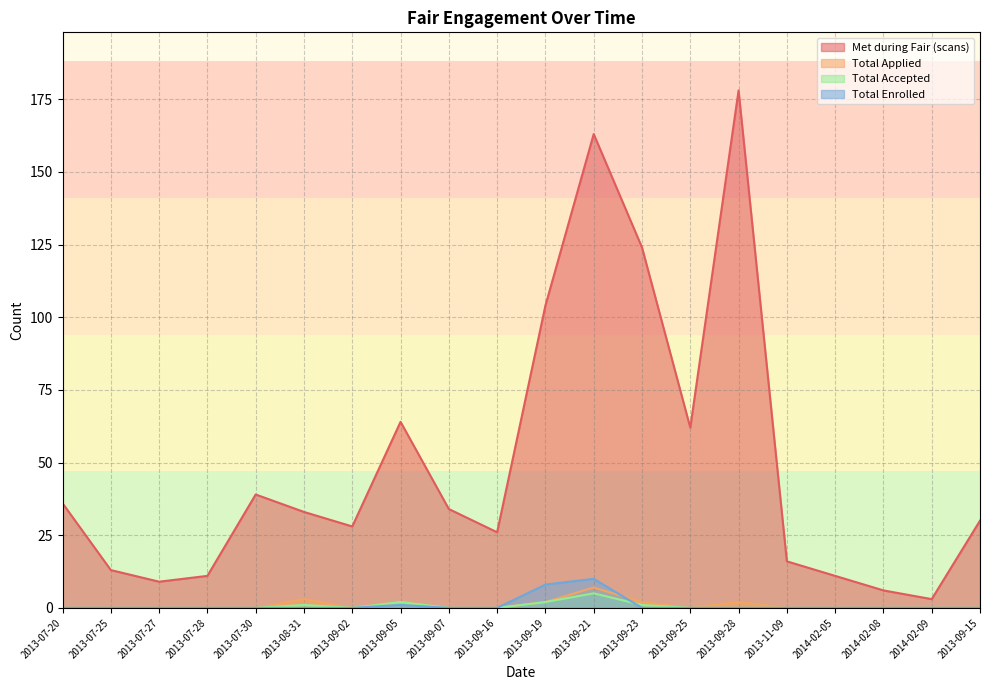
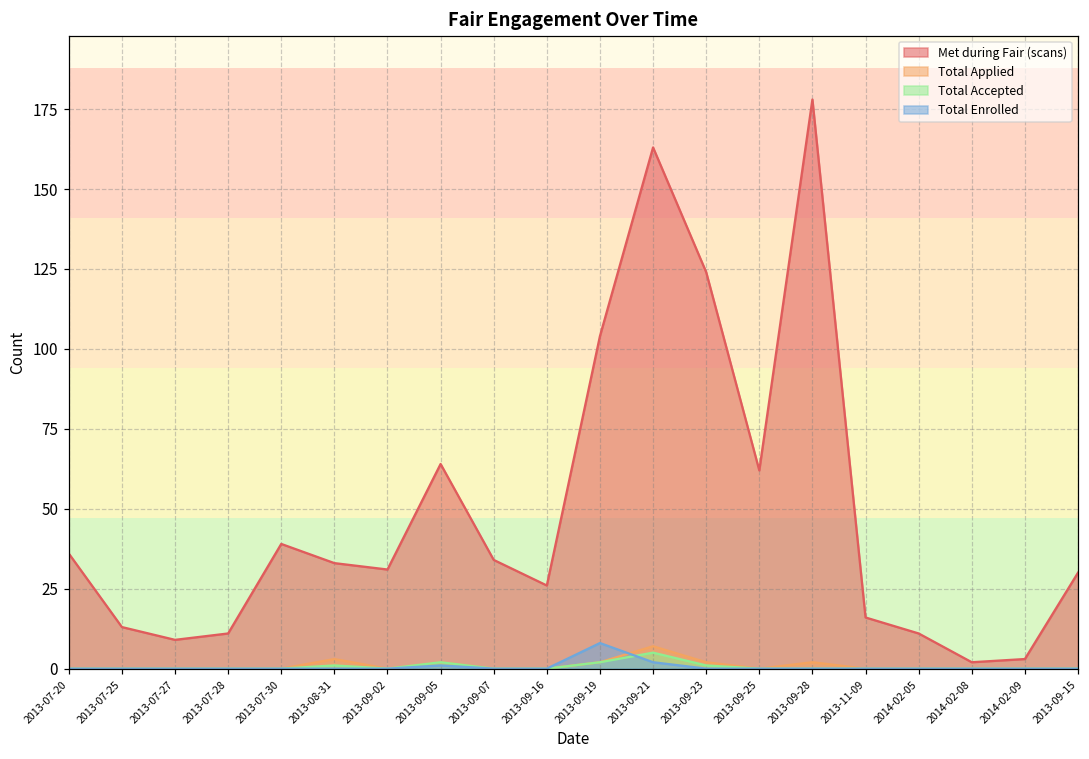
Met during Fair (scans), 2013-09-02: 28 -> 31
Total Enrolled, 2013-09-21: 10 -> 2
Met during Fair (scans), 2014-02-08: 6 -> 2
